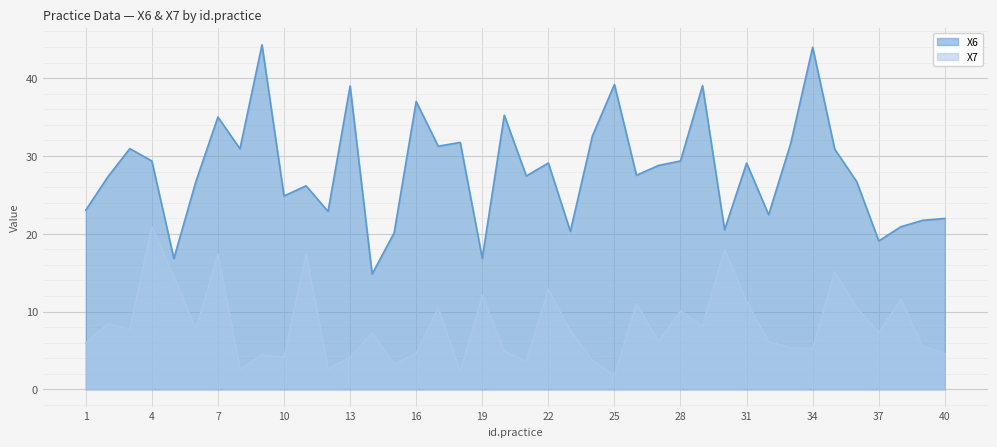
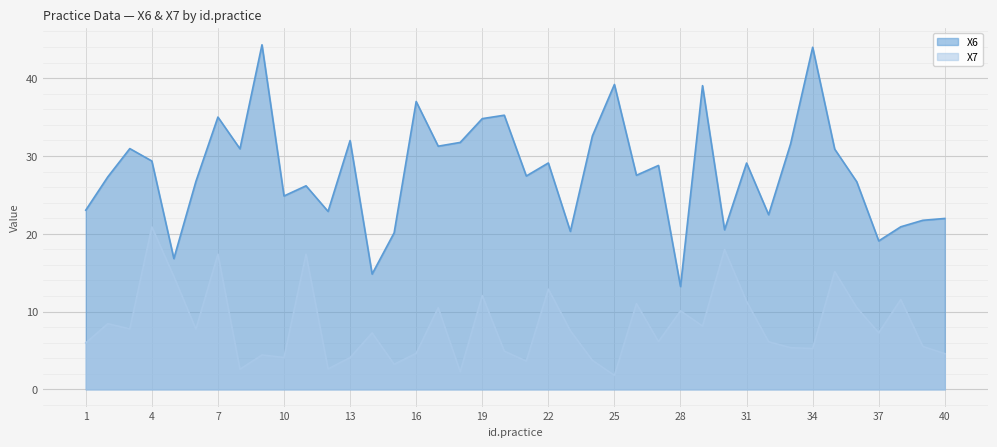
X6, 13: 39 -> 32
X6, 19: 17 -> 35
X6, 28: 29 -> 13
